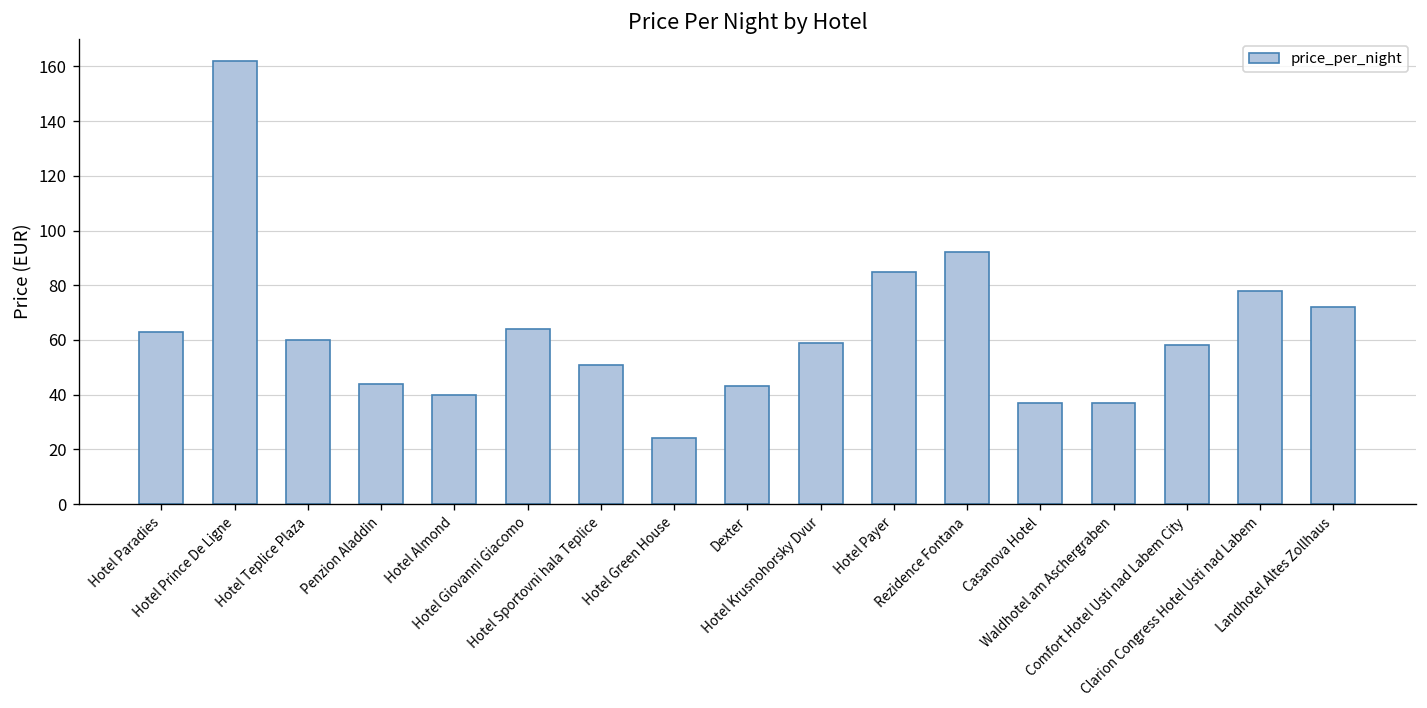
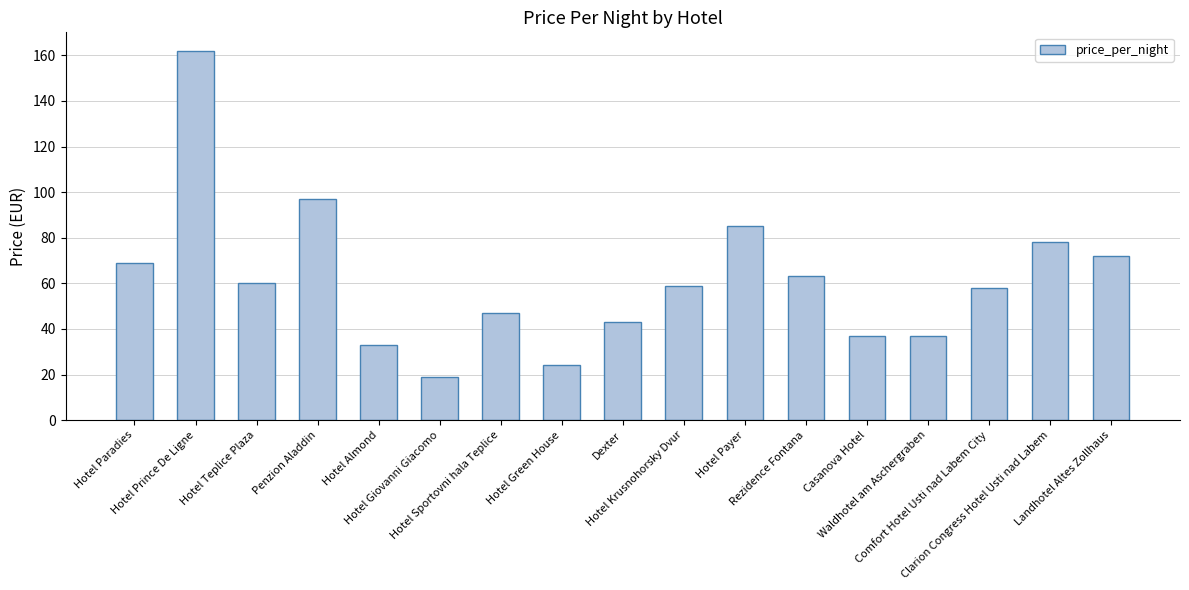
Hotel Paradies: 63 -> 69
Penzion Aladdin: 44 -> 97
Hotel Almond: 40 -> 33
Hotel Giovanni Giacomo: 64 -> 19
Hotel Sportovni hala Teplice: 51 -> 47
Rezidence Fontana: 92 -> 63
